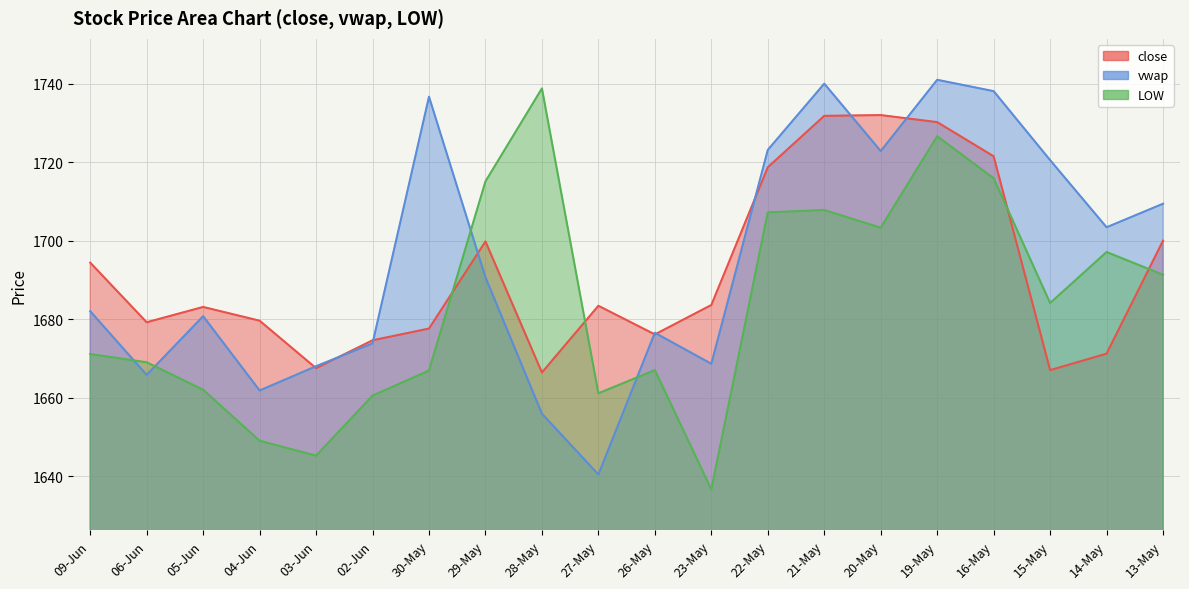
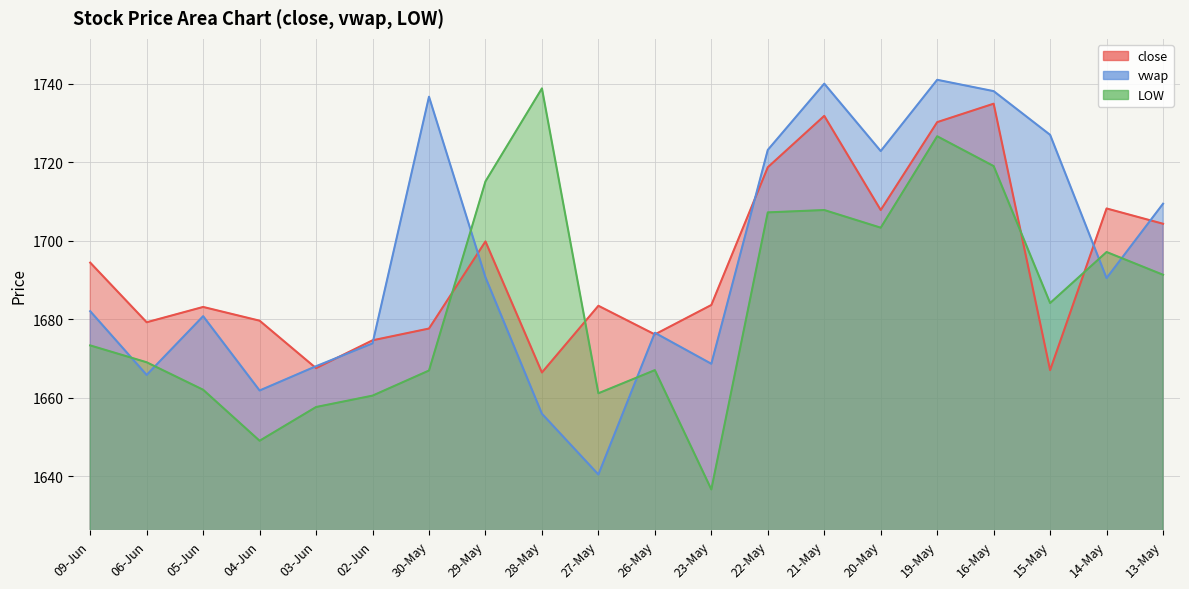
LOW, 09-Jun: 1671 -> 1673
LOW, 03-Jun: 1645 -> 1658
close, 20-May: 1732 -> 1708
close, 16-May: 1722 -> 1735
LOW, 16-May: 1716 -> 1719
vwap, 15-May: 1721 -> 1727
close, 14-May: 1671 -> 1708
vwap, 14-May: 1703 -> 1690
close, 13-May: 1700 -> 1704
